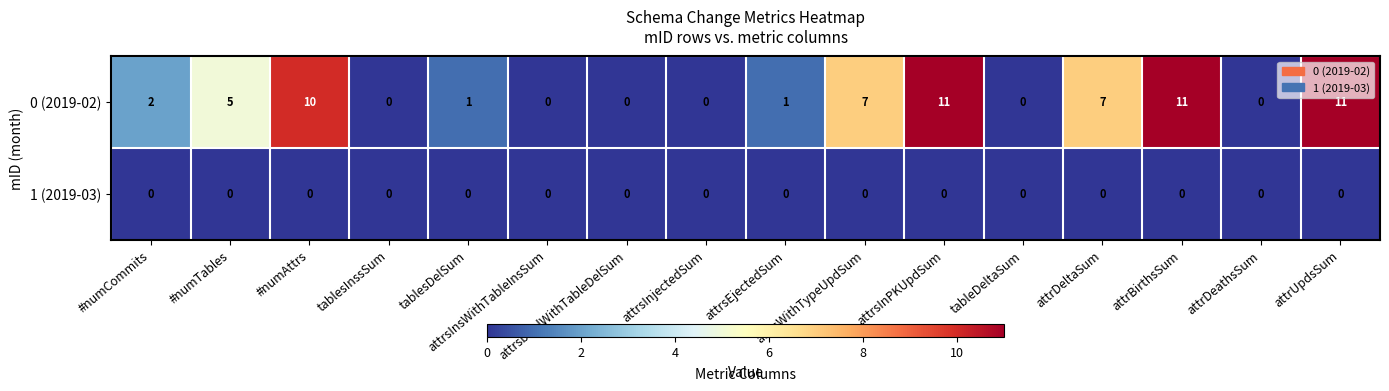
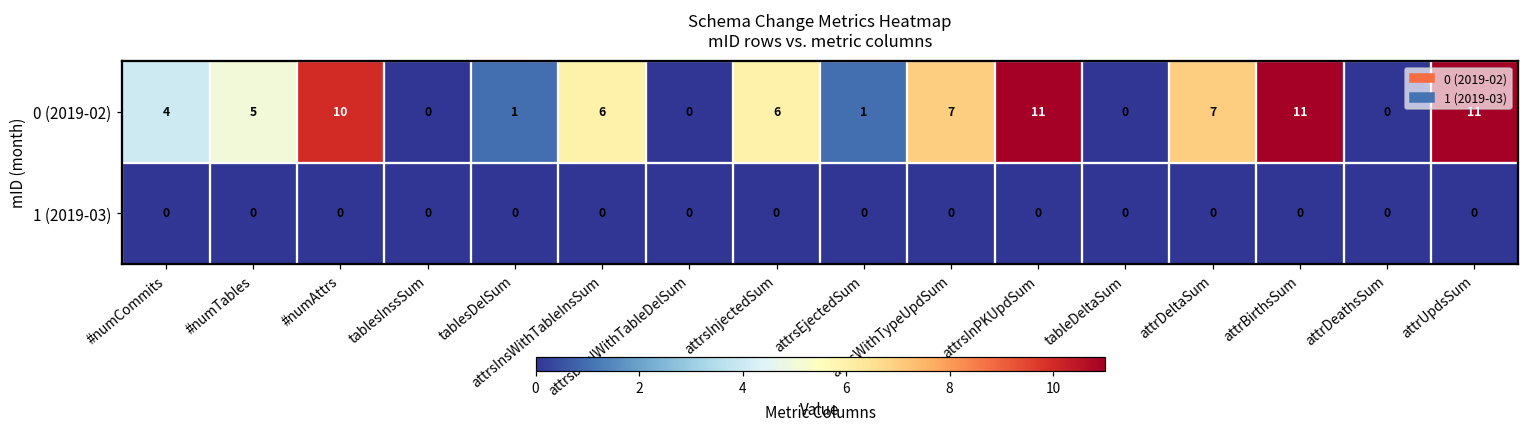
0 (2019-02), #numCommits: 2 -> 4
0 (2019-02), attrsInsWithTableInsSum: 0 -> 6
0 (2019-02), attrsInjectedSum: 0 -> 6
